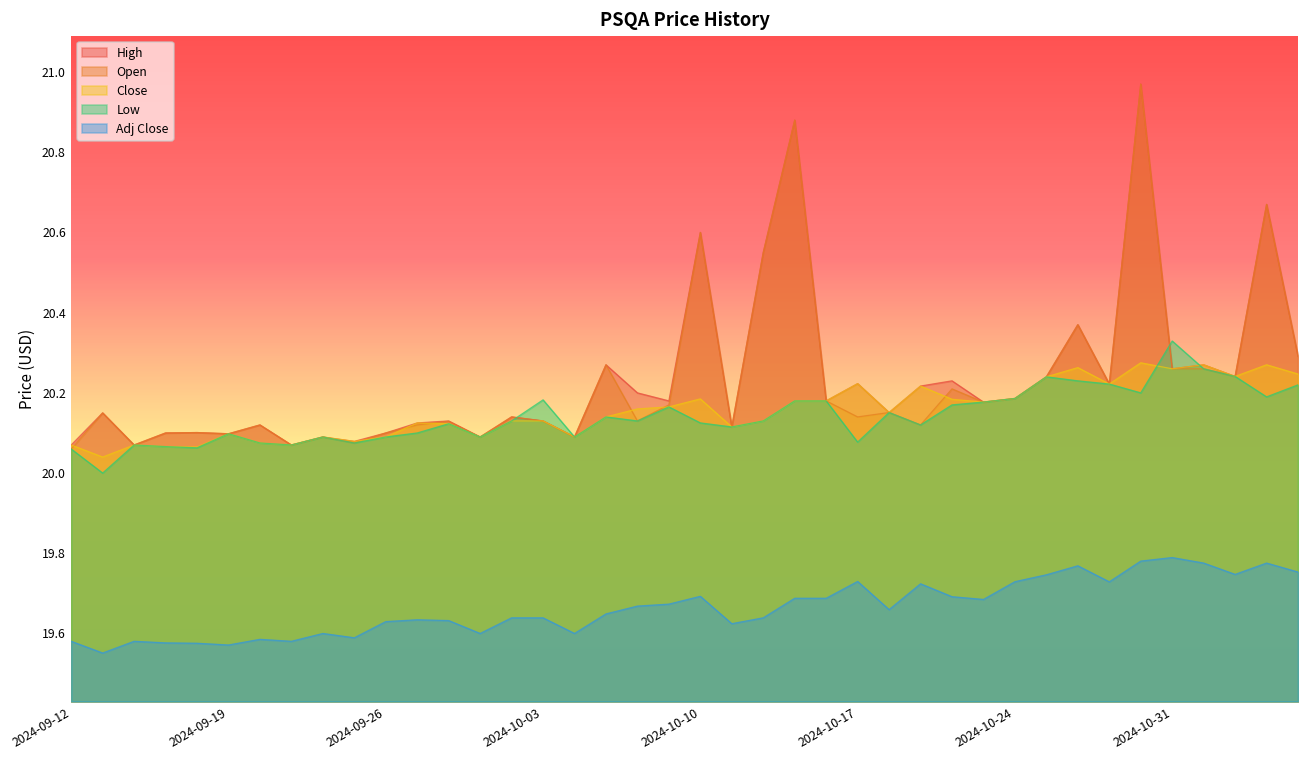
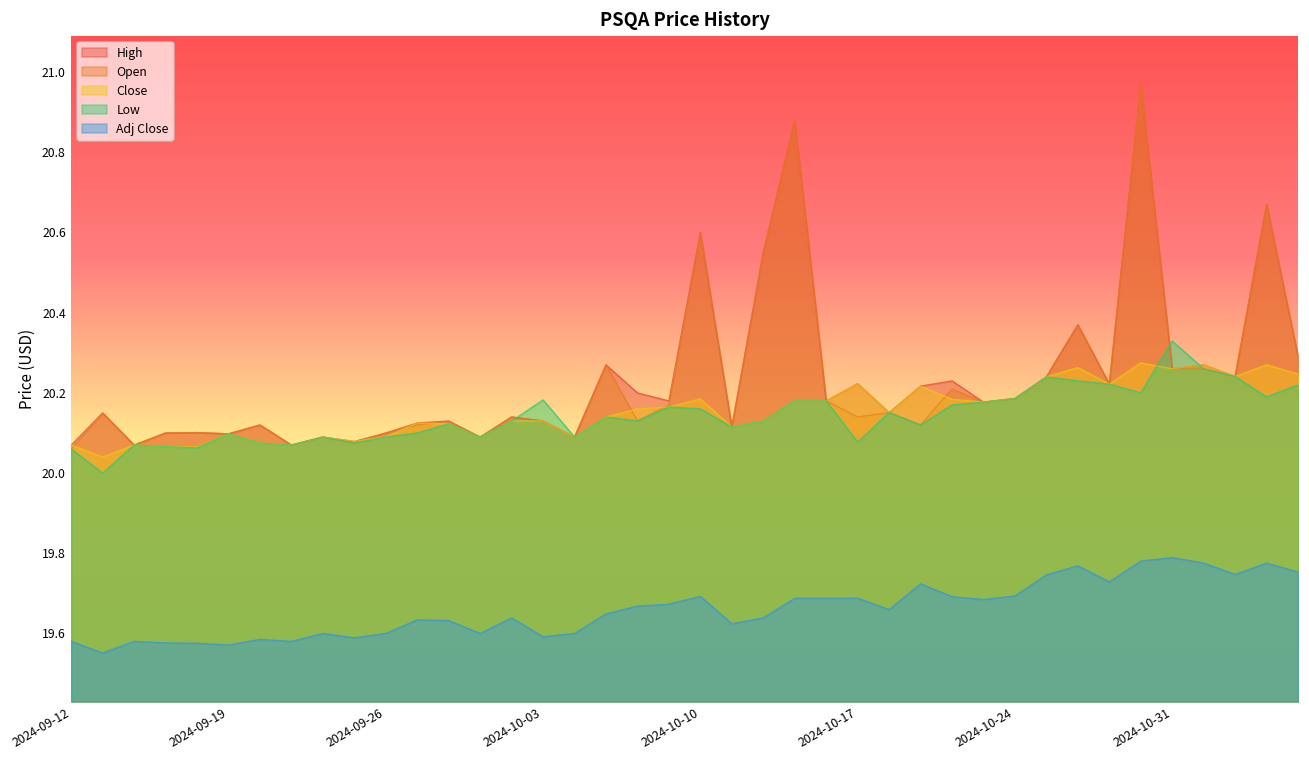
Adj Close, 2024-09-26: 19.63 -> 19.60
Adj Close, 2024-10-03: 19.64 -> 19.59
Low, 2024-10-10: 20.13 -> 20.16
Adj Close, 2024-10-17: 19.73 -> 19.69
Adj Close, 2024-10-24: 19.73 -> 19.69
